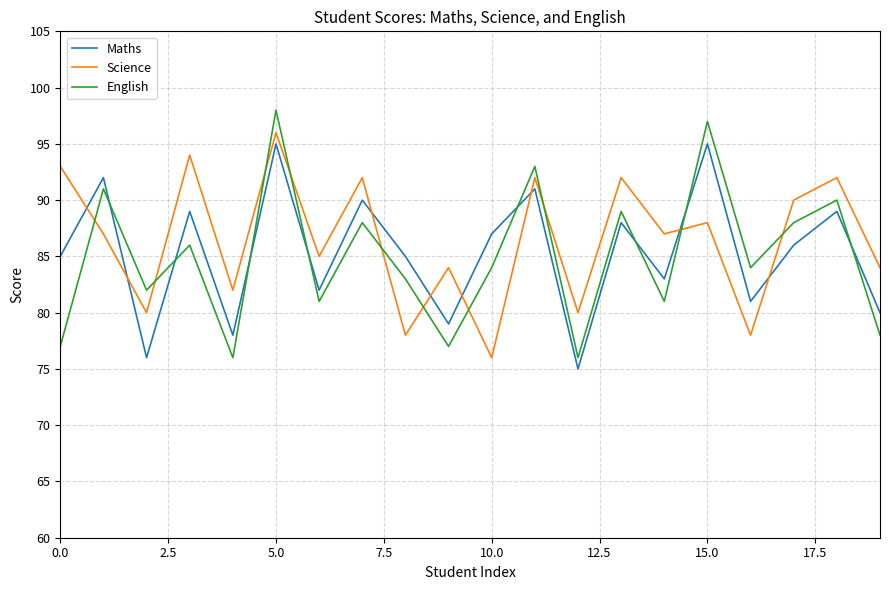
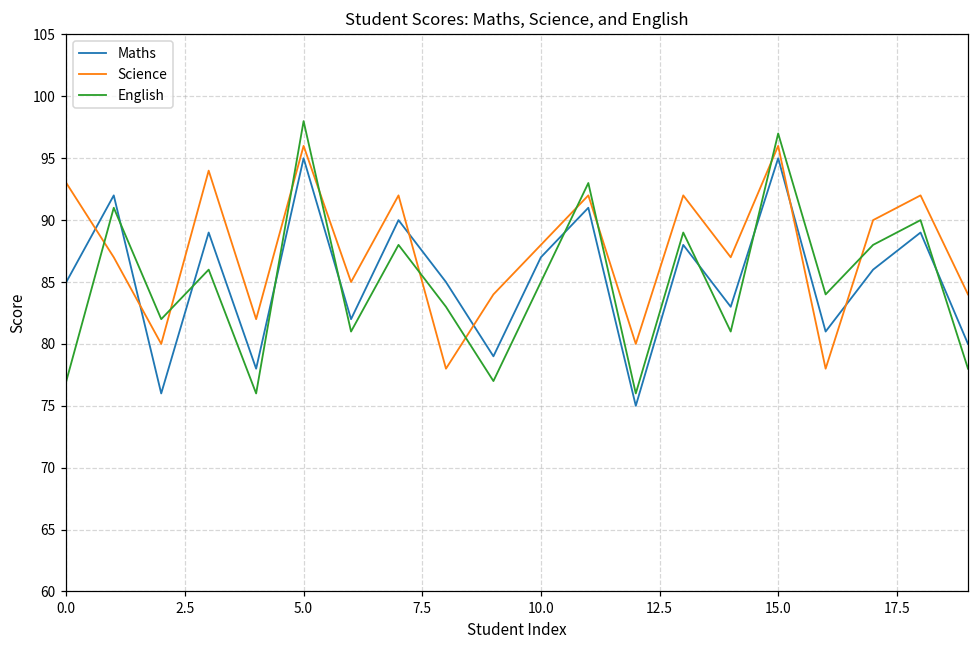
Science, 10.0: 76 -> 88
English, 10.0: 84 -> 85
Science, 15.0: 88 -> 96
